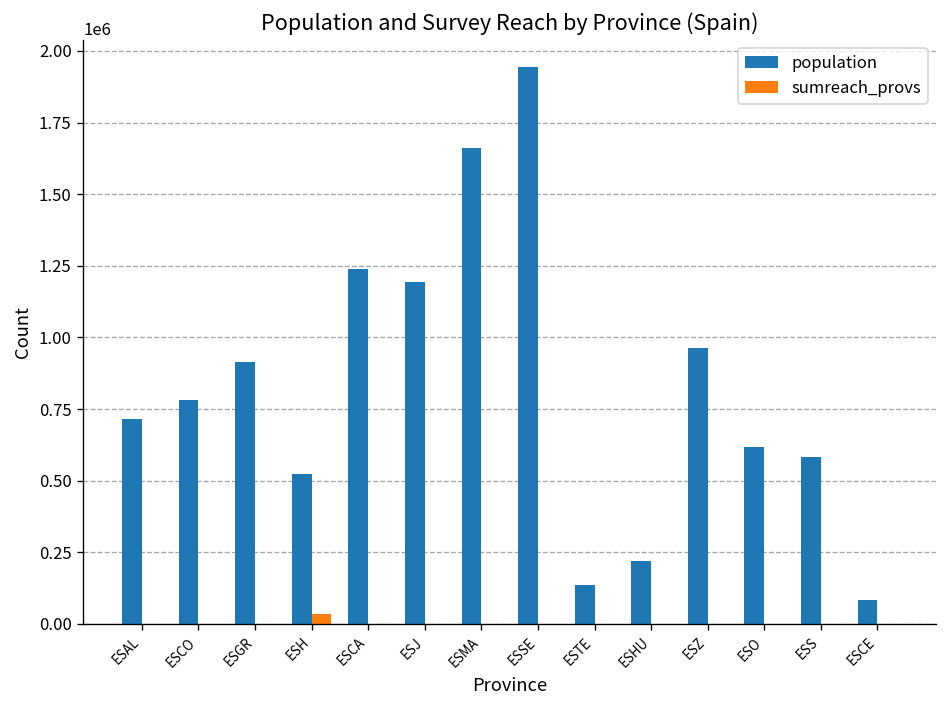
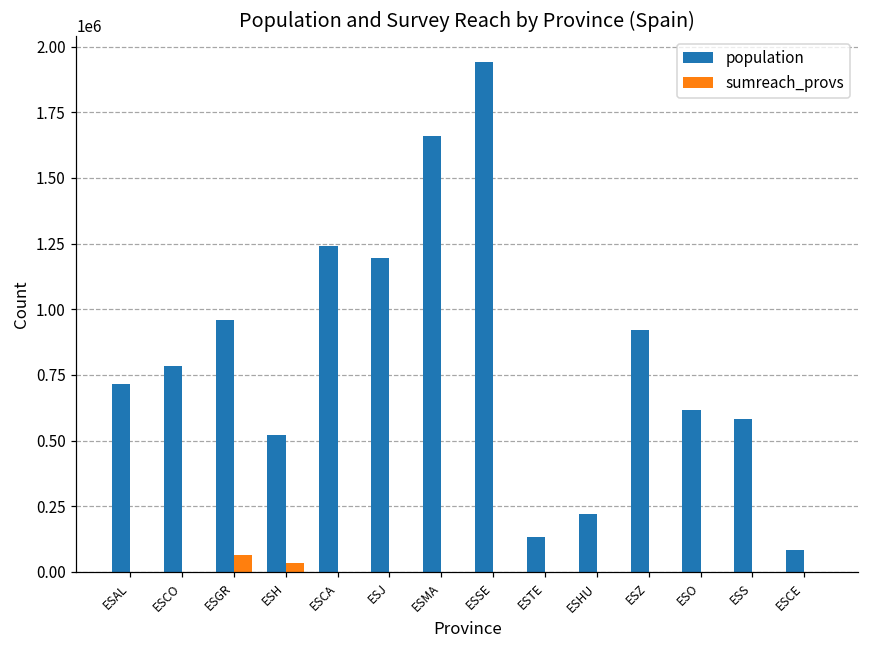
population, ESGR: 910000 -> 960000
sumreach_provs, ESGR: 0 -> 70000
population, ESZ: 960000 -> 920000
